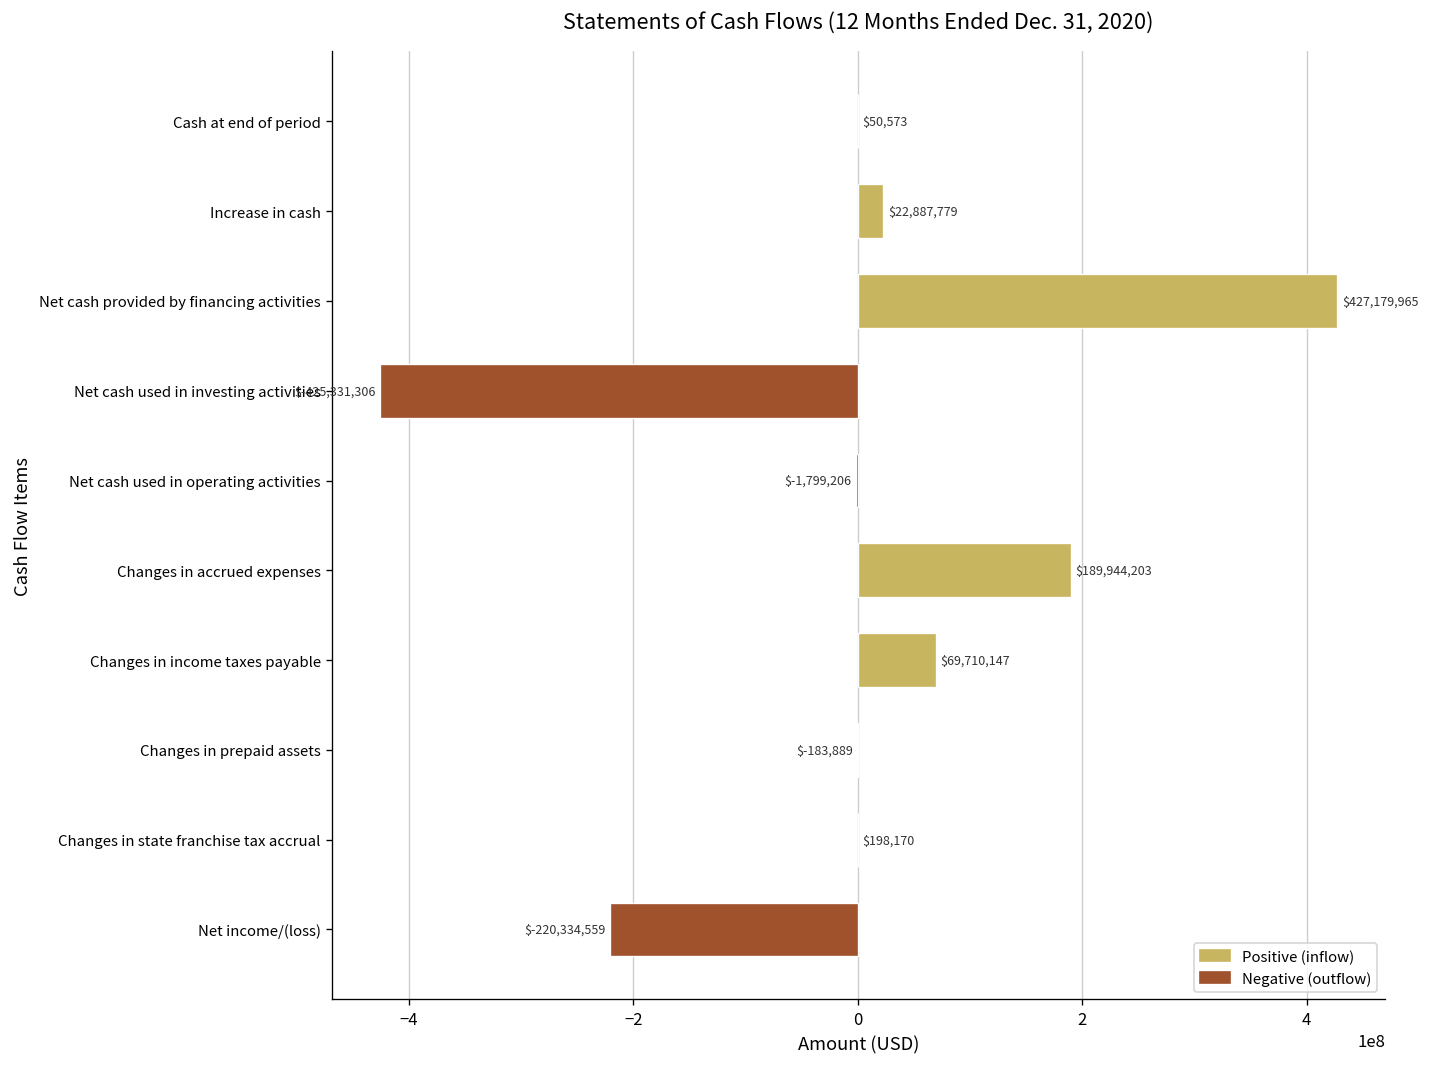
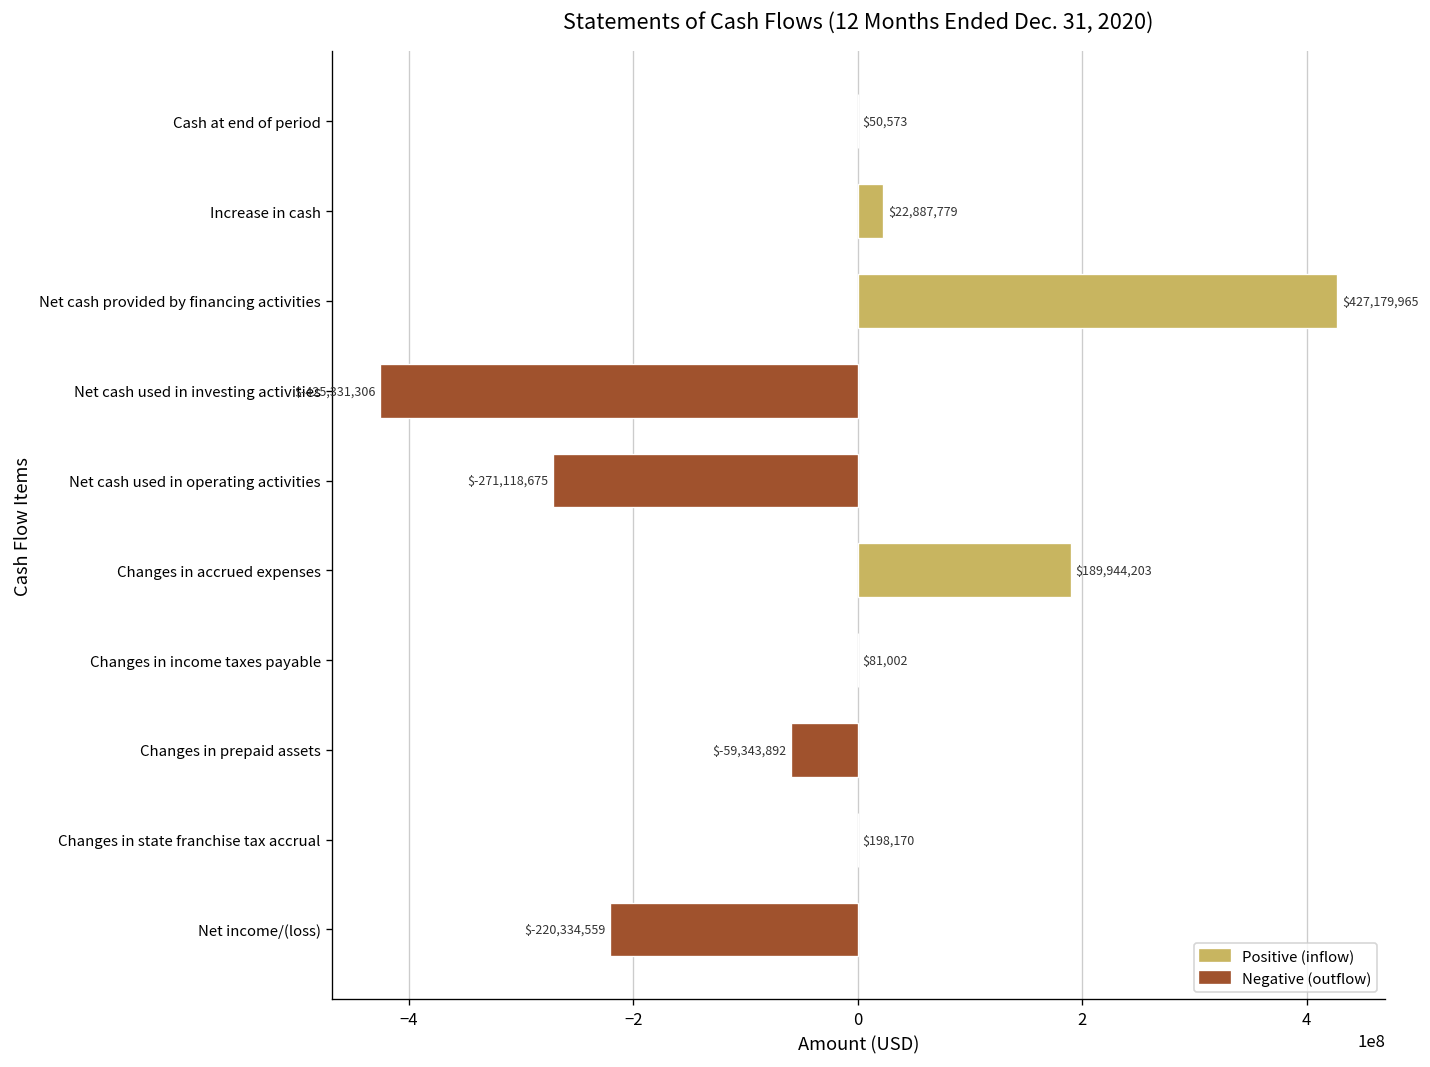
Net cash used in operating activities: $-1,799,206 -> $-271,118,675
Changes in income taxes payable: $69,710,147 -> $81,002
Changes in prepaid assets: $-183,889 -> $-59,343,892
